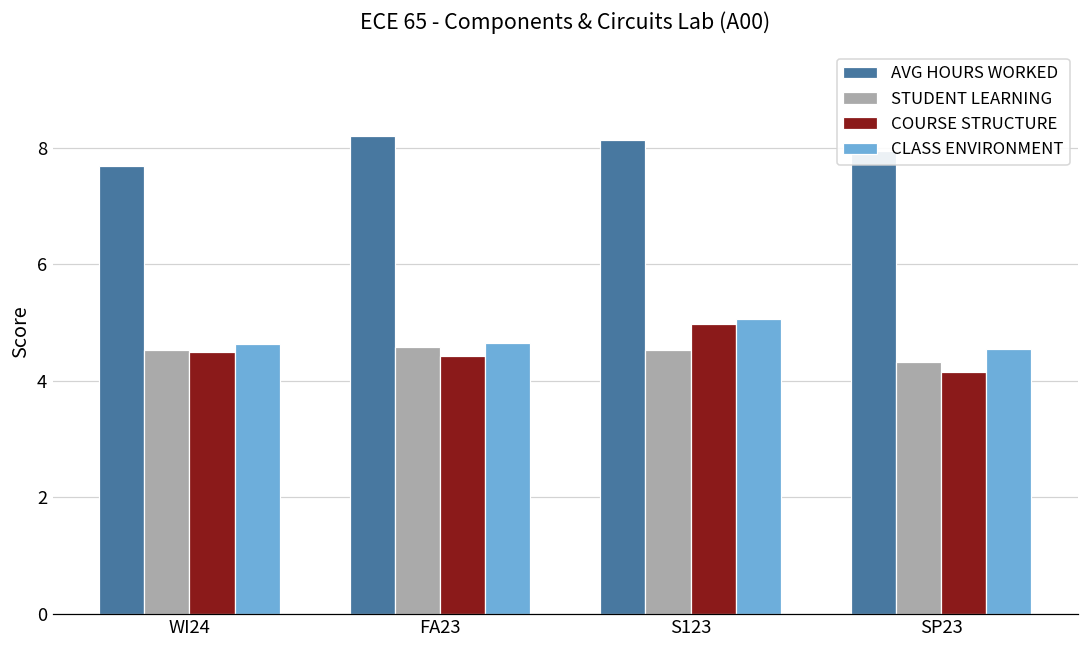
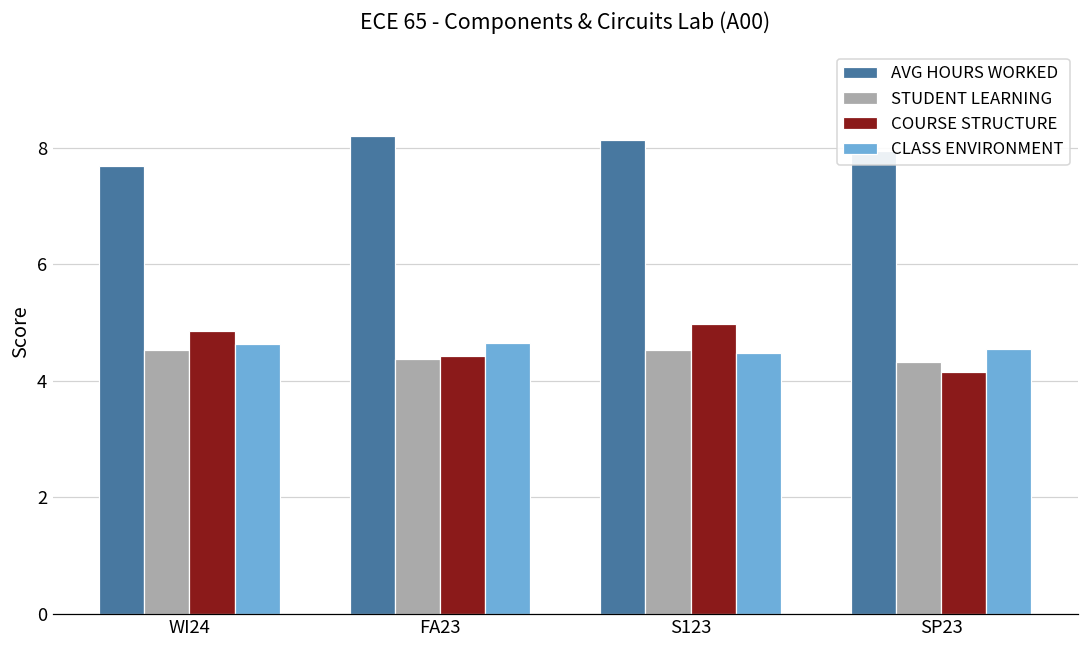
COURSE STRUCTURE, WI24: 4.5 -> 4.9
STUDENT LEARNING, FA23: 4.6 -> 4.4
CLASS ENVIRONMENT, S123: 5.1 -> 4.5
